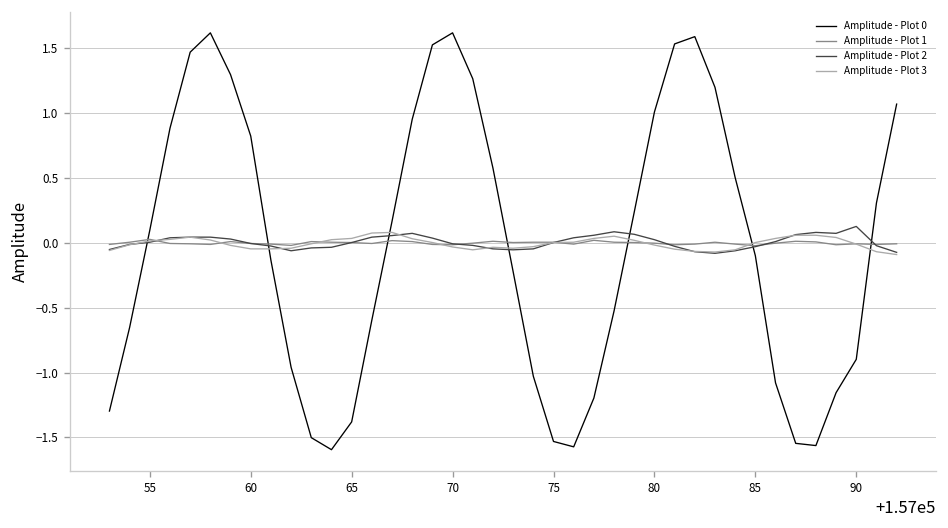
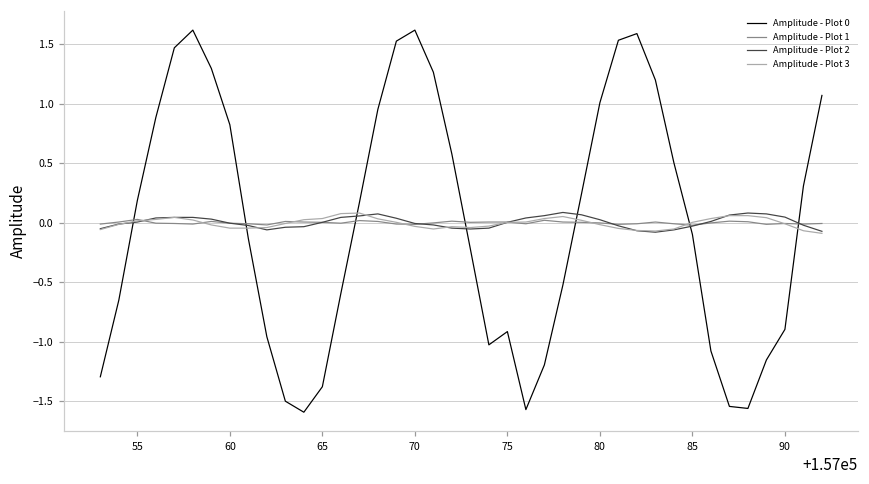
Amplitude - Plot 0, 55: 0.10 -> 0.19
Amplitude - Plot 0, 75: -1.53 -> -0.92
Amplitude - Plot 2, 90: 0.13 -> 0.05
